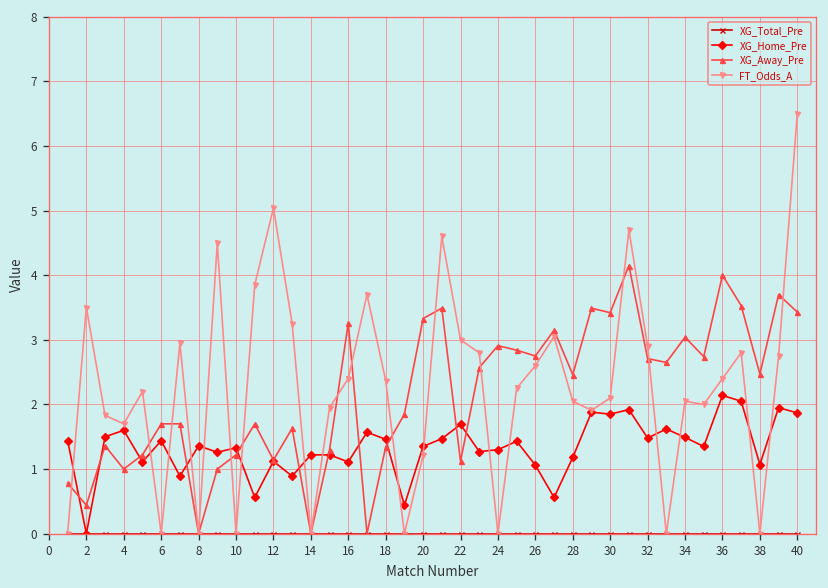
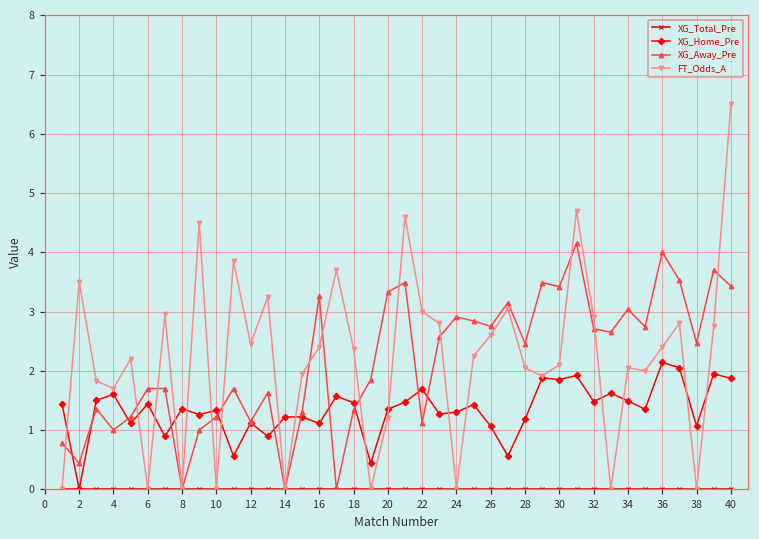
FT_Odds_A, 12: 5.0 -> 2.5
